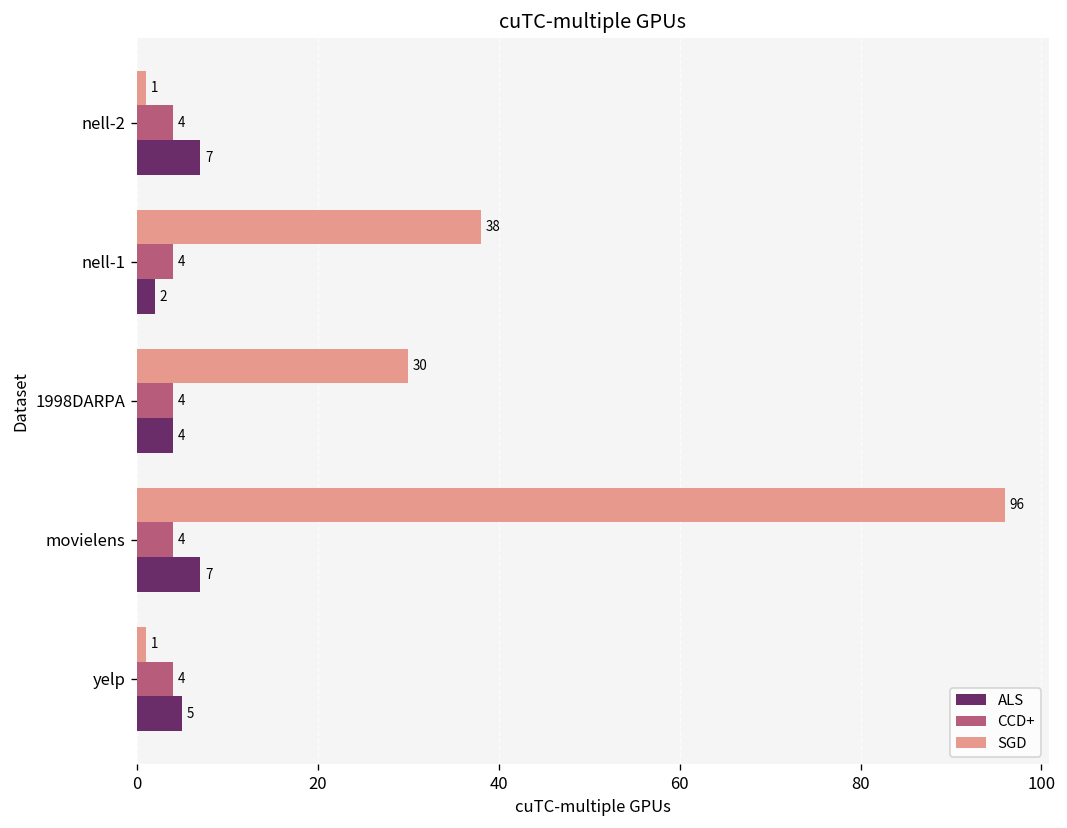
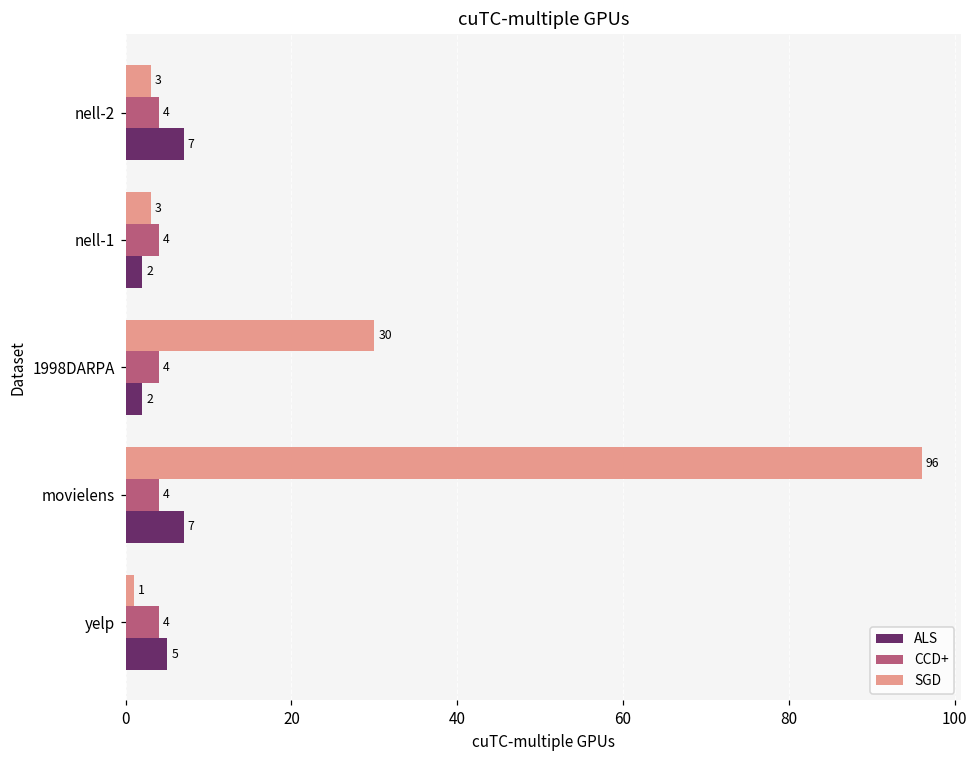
SGD, nell-2: 1 -> 3
SGD, nell-1: 38 -> 3
ALS, 1998DARPA: 4 -> 2
